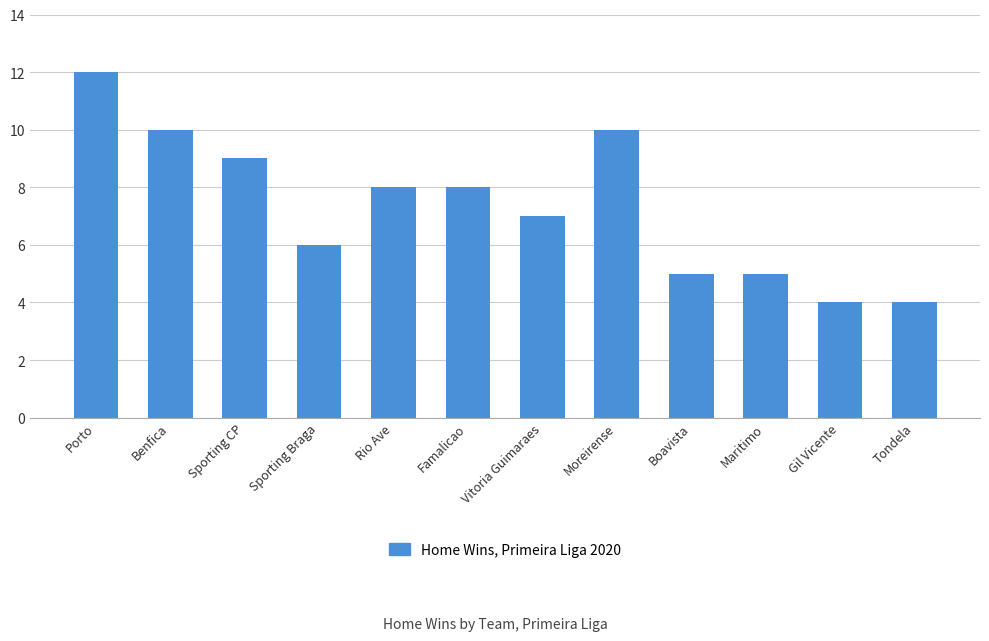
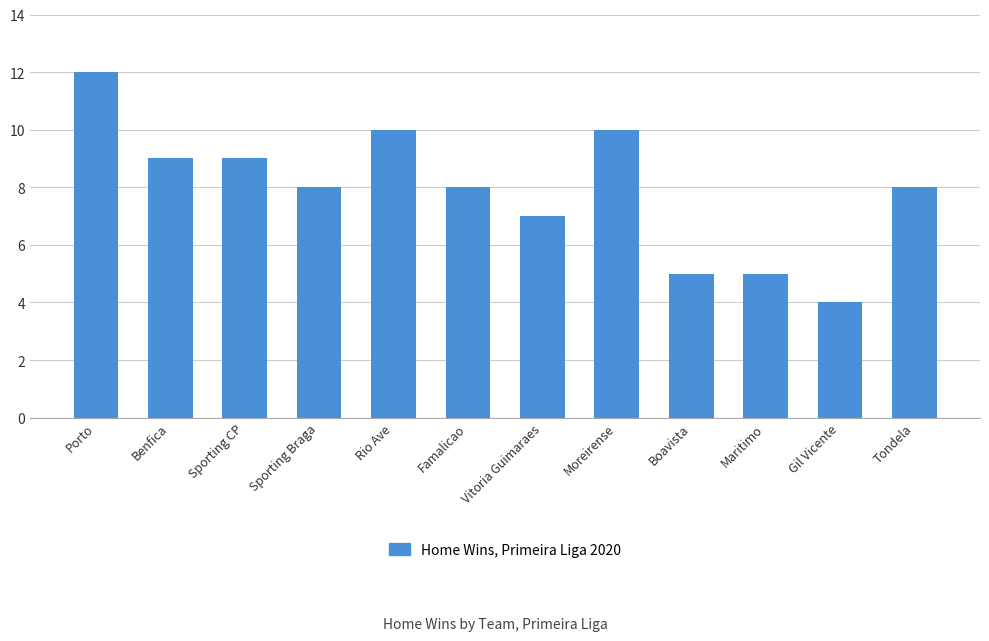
Benfica: 10 -> 9
Sporting Braga: 6 -> 8
Rio Ave: 8 -> 10
Tondela: 4 -> 8
